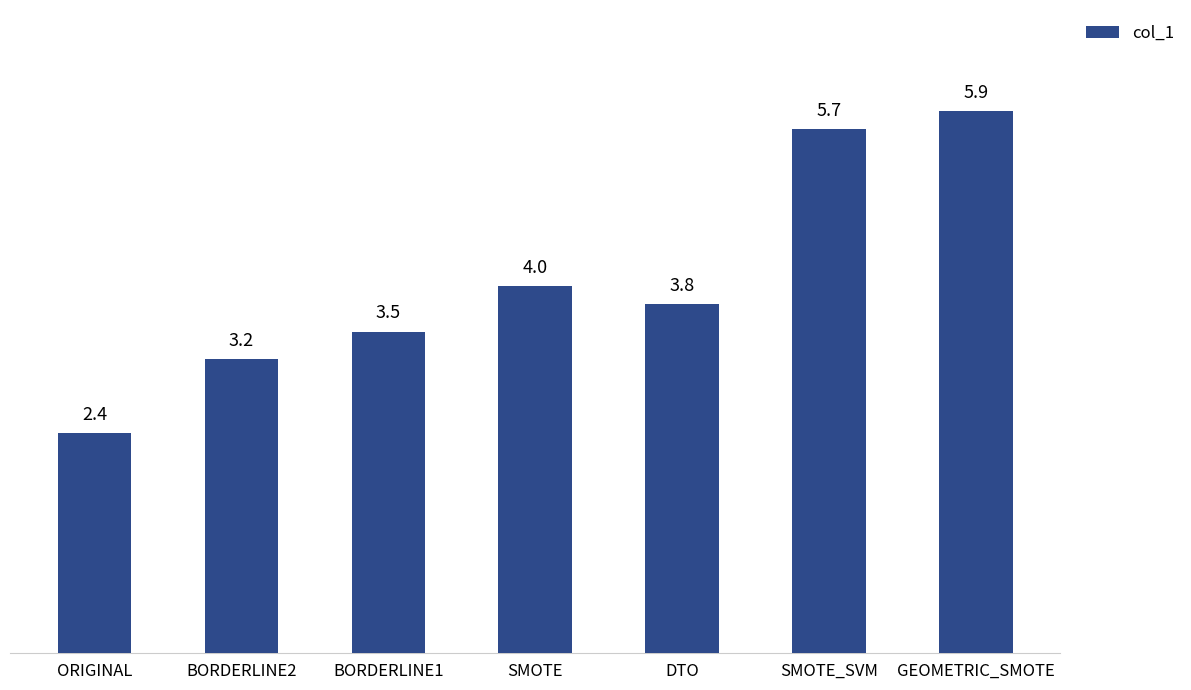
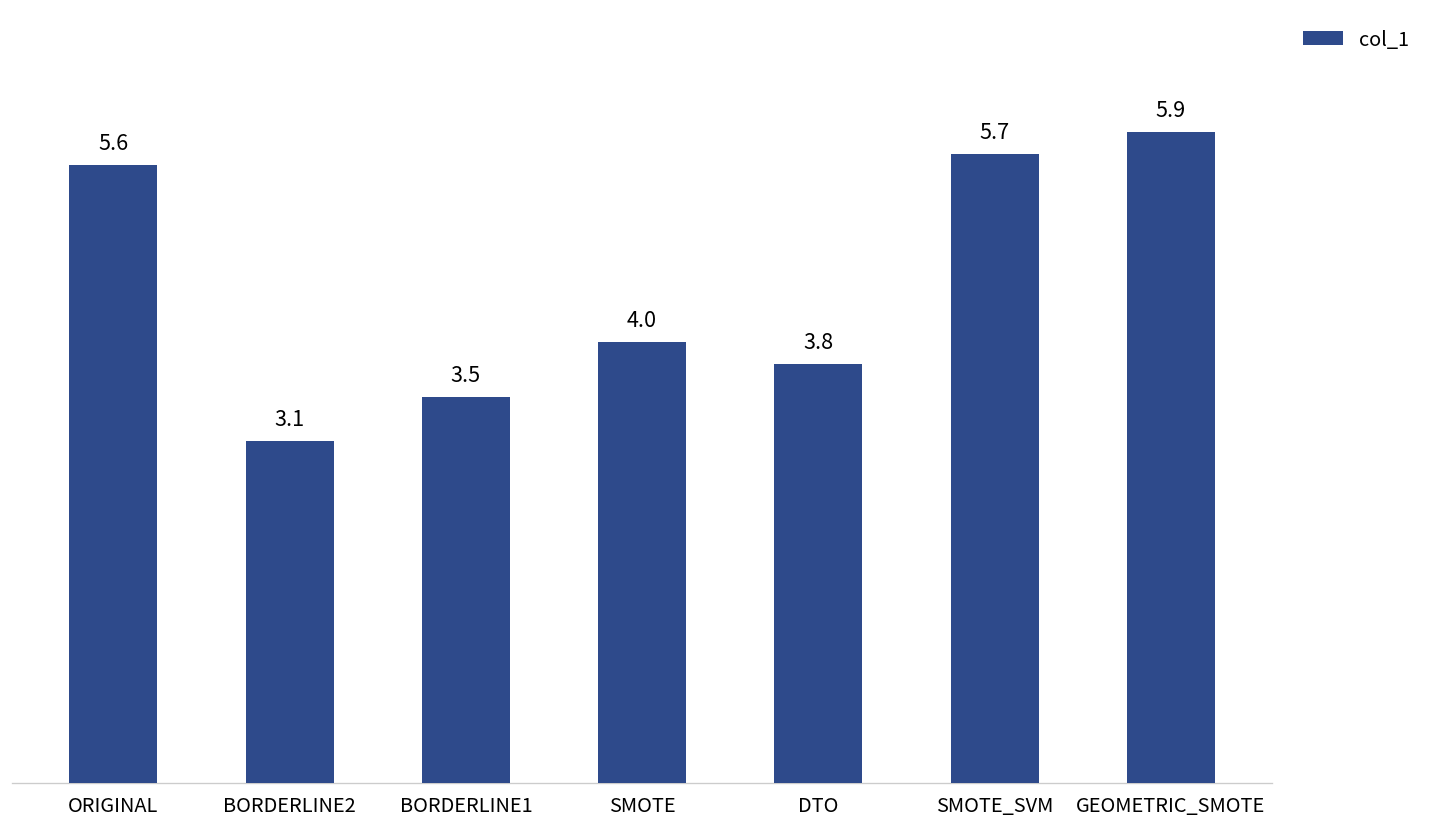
ORIGINAL: 2.4 -> 5.6
BORDERLINE2: 3.2 -> 3.1
